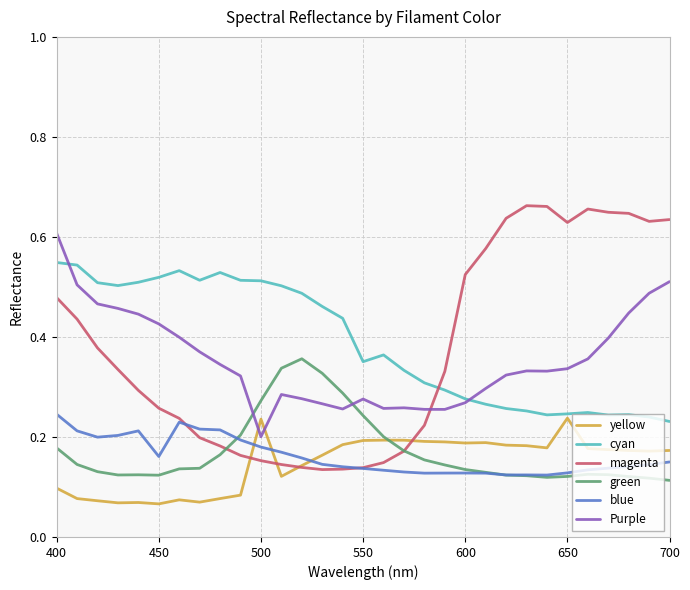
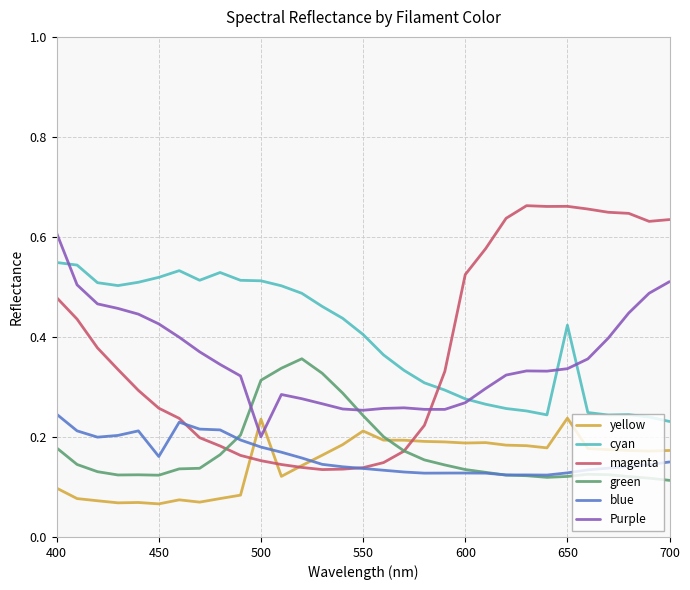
green, 500: 0.27 -> 0.31
yellow, 550: 0.19 -> 0.21
cyan, 550: 0.35 -> 0.40
Purple, 550: 0.28 -> 0.25
cyan, 650: 0.25 -> 0.42
magenta, 650: 0.63 -> 0.66
